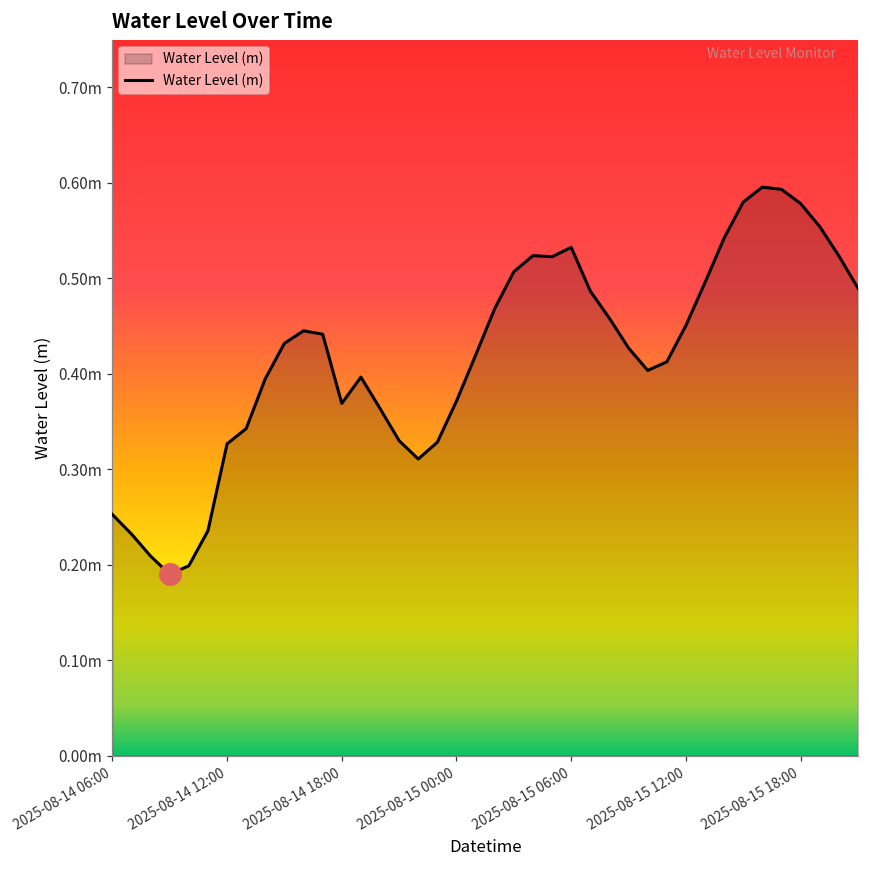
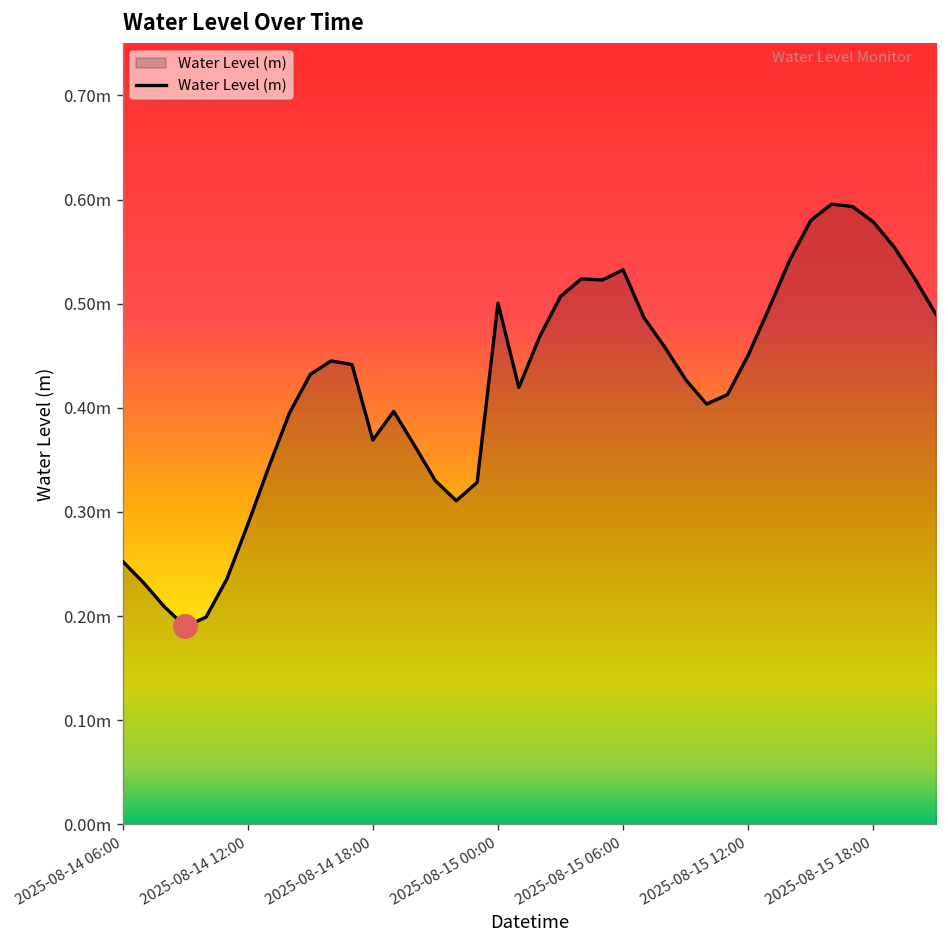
Water Level (m), 2025-08-14 12:00: 0.33m -> 0.29m
Water Level (m), 2025-08-15 00:00: 0.37m -> 0.50m
